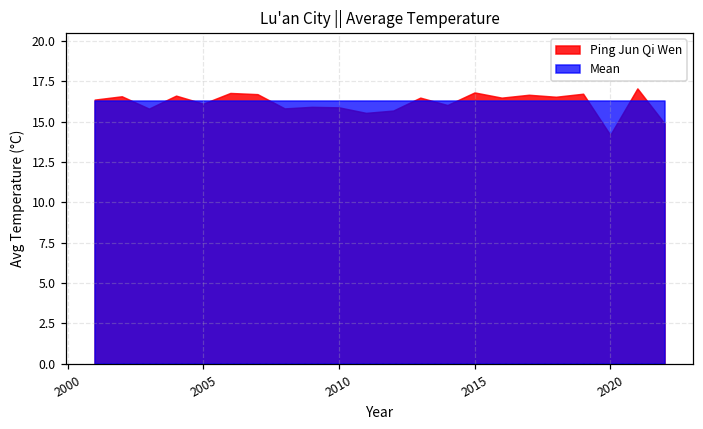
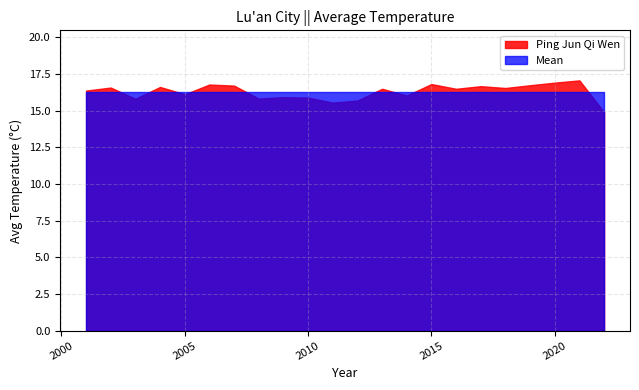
Ping Jun Qi Wen, 2020: 14.2 -> 16.9
